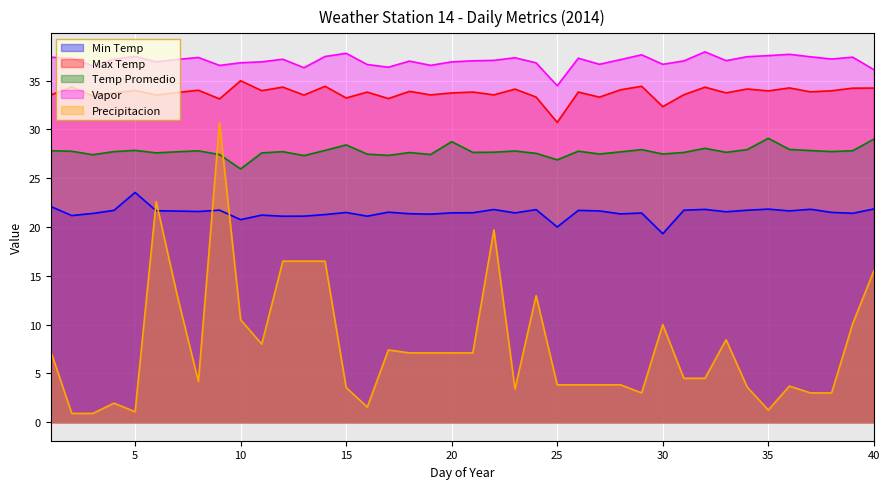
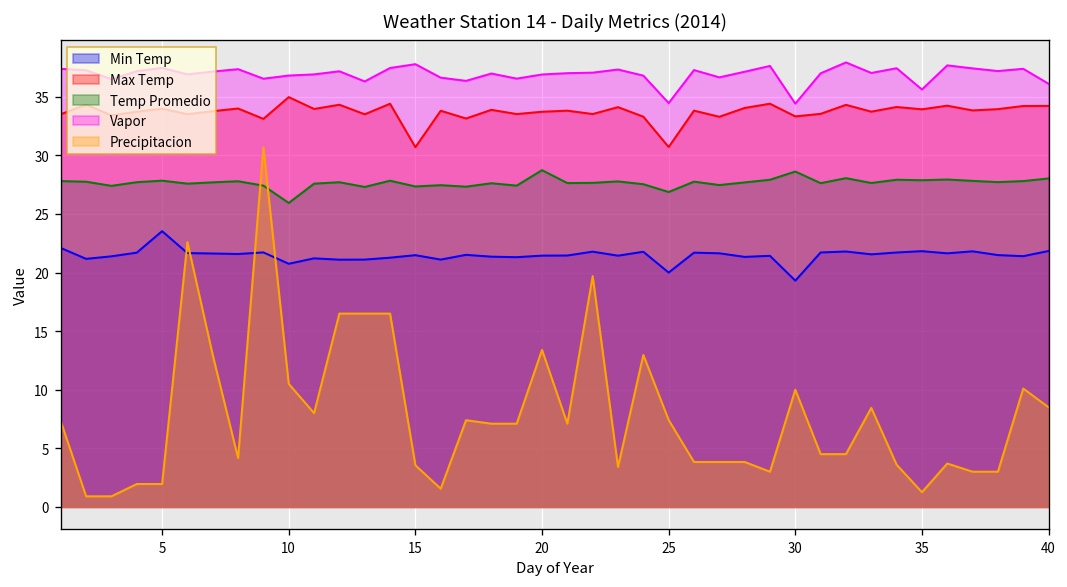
Precipitacion, 5: 1 -> 2
Max Temp, 15: 33 -> 31
Temp Promedio, 15: 28 -> 27
Precipitacion, 20: 7 -> 13
Precipitacion, 25: 4 -> 7
Max Temp, 30: 32 -> 33
Temp Promedio, 30: 27 -> 29
Vapor, 30: 37 -> 34
Temp Promedio, 35: 29 -> 28
Vapor, 35: 38 -> 36
Temp Promedio, 40: 29 -> 28
Precipitacion, 40: 16 -> 9
